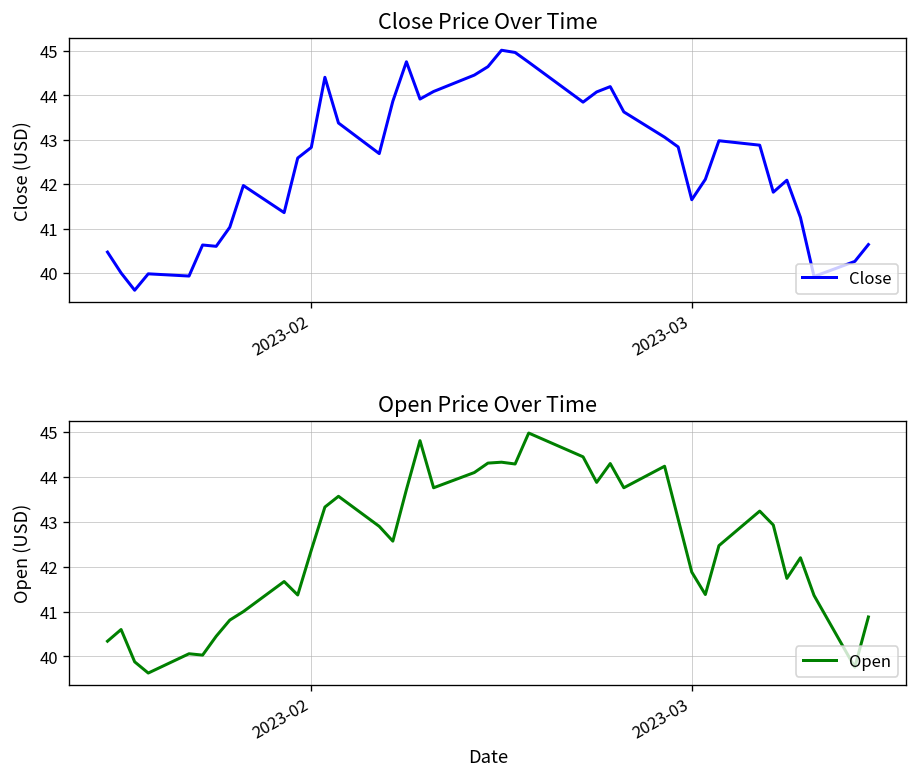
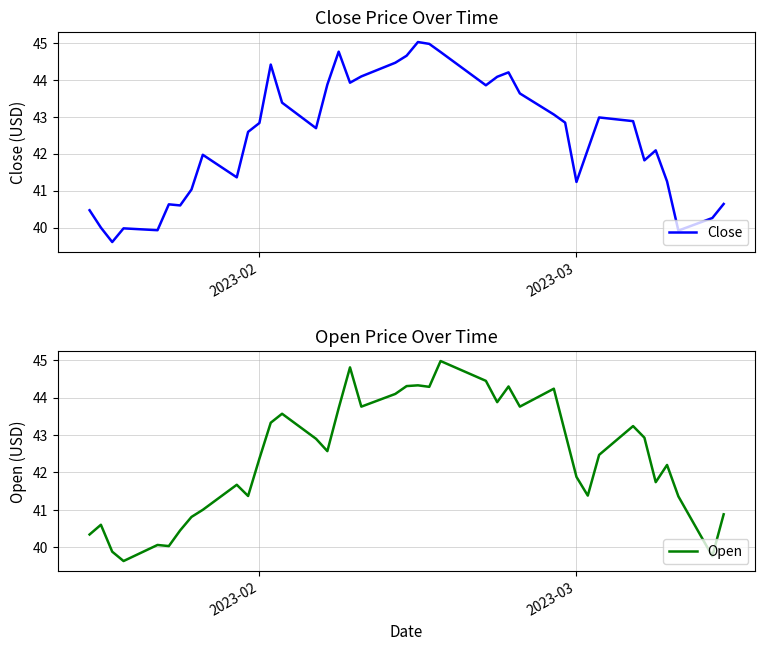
Close Price Over Time, 2023-03: 41.7 -> 41.2
